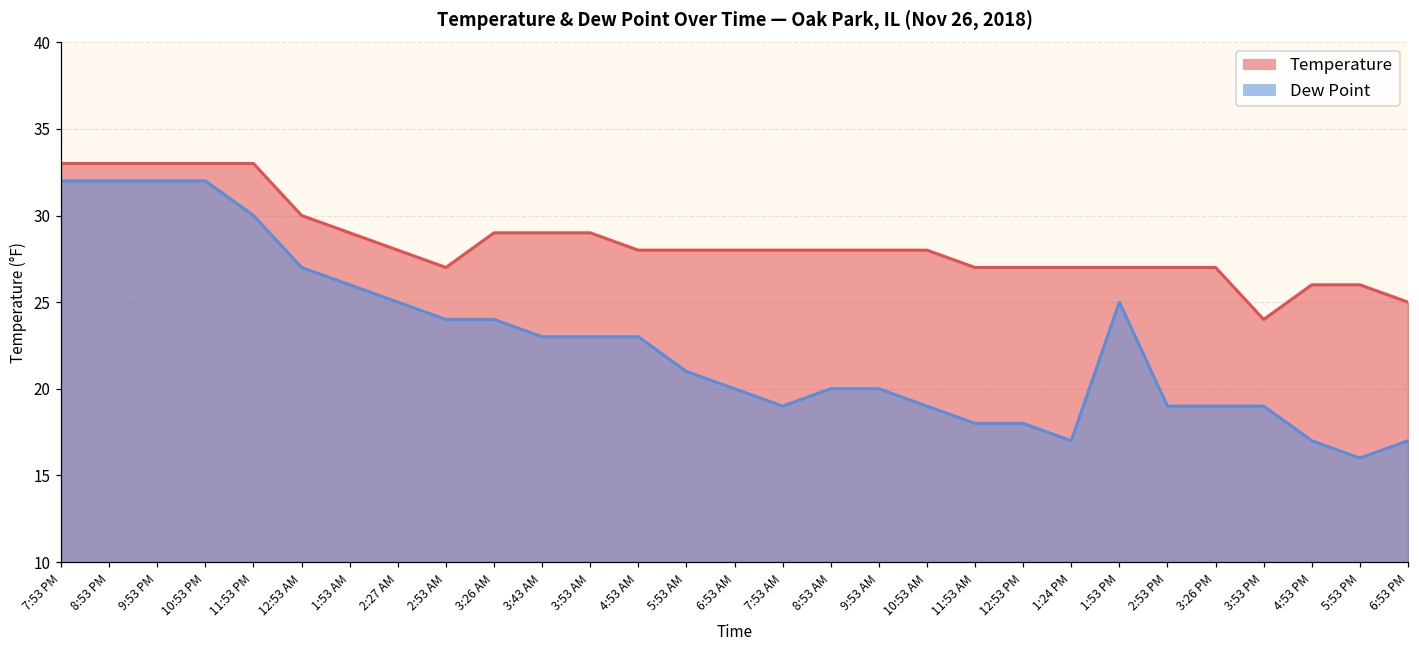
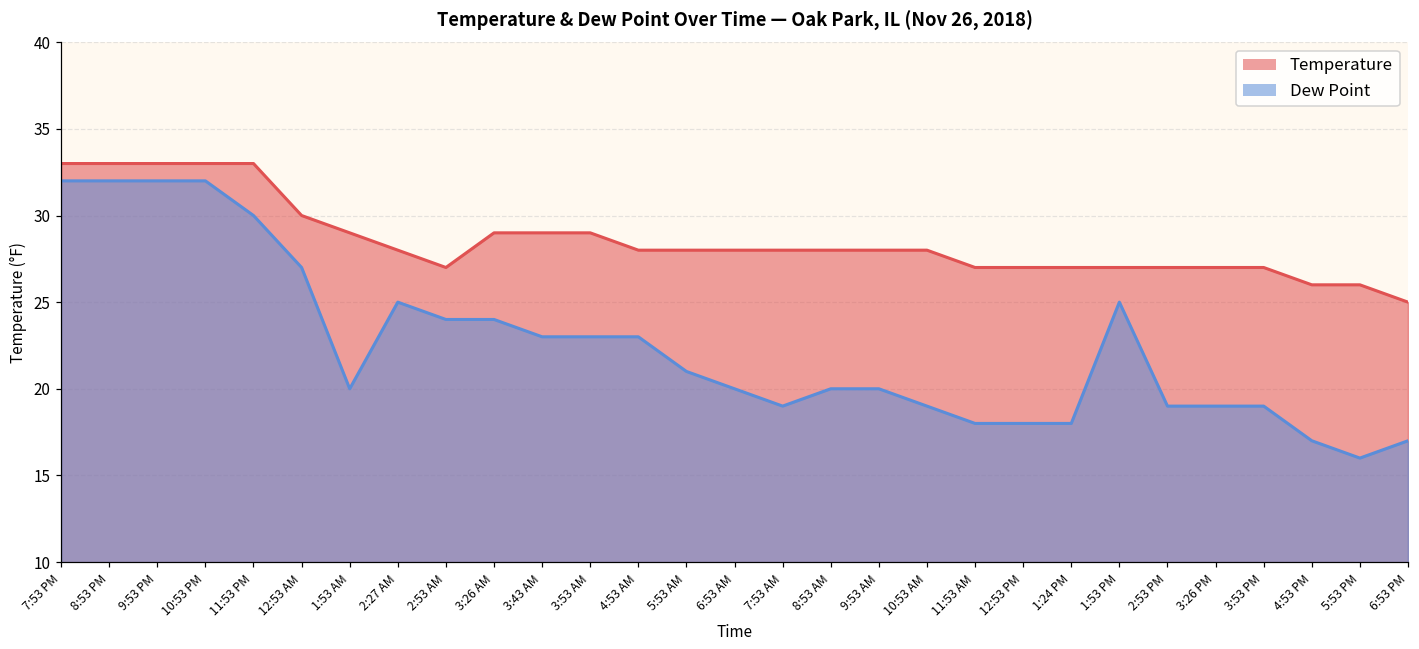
Dew Point, 1:53 AM: 26 -> 20
Dew Point, 1:24 PM: 17 -> 18
Temperature, 3:53 PM: 24 -> 27
